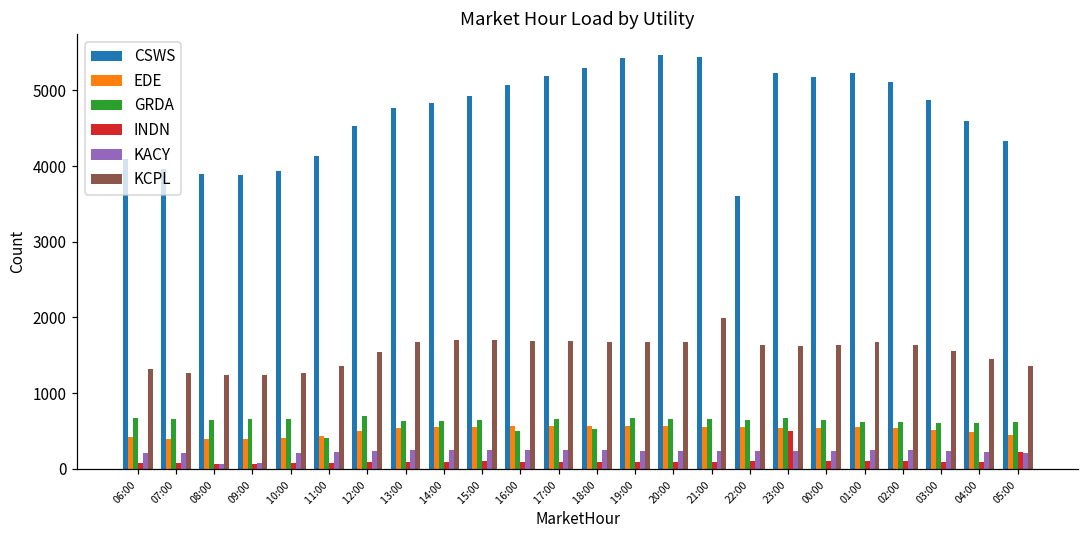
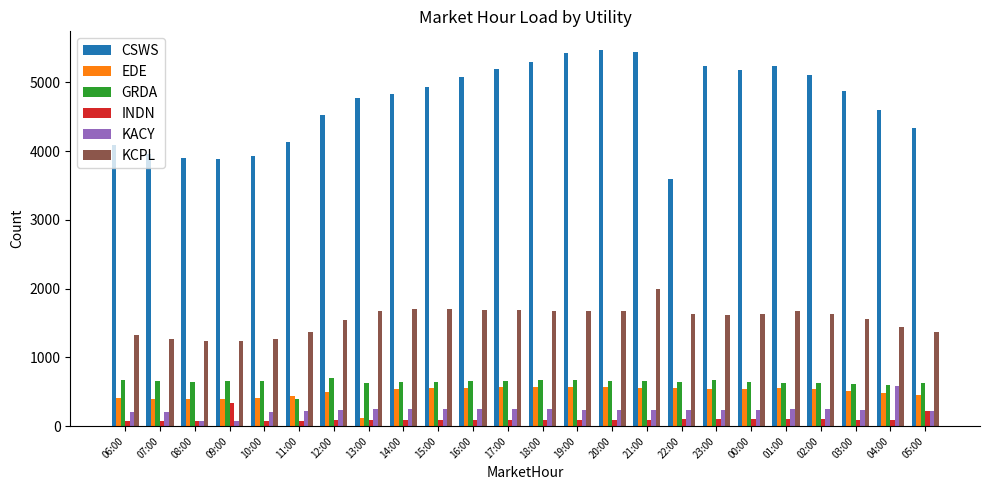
INDN, 09:00: 100 -> 300
EDE, 13:00: 500 -> 100
GRDA, 16:00: 500 -> 700
GRDA, 18:00: 500 -> 700
INDN, 23:00: 500 -> 100
KACY, 04:00: 200 -> 600
